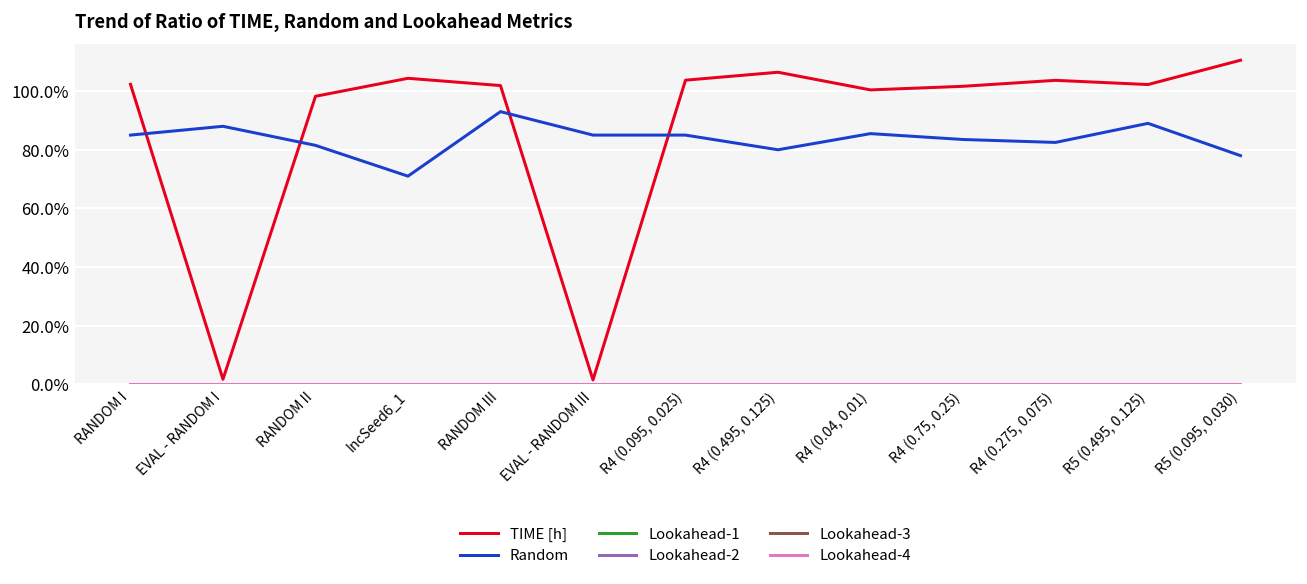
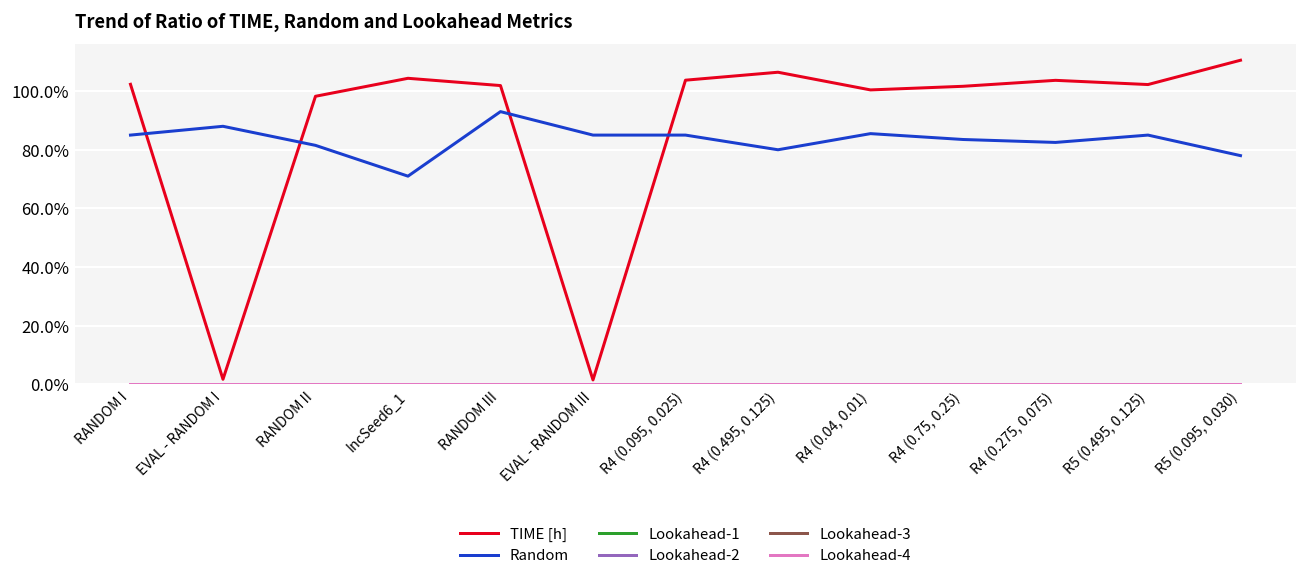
Random, R5 (0.495, 0.125): 89% -> 85%
